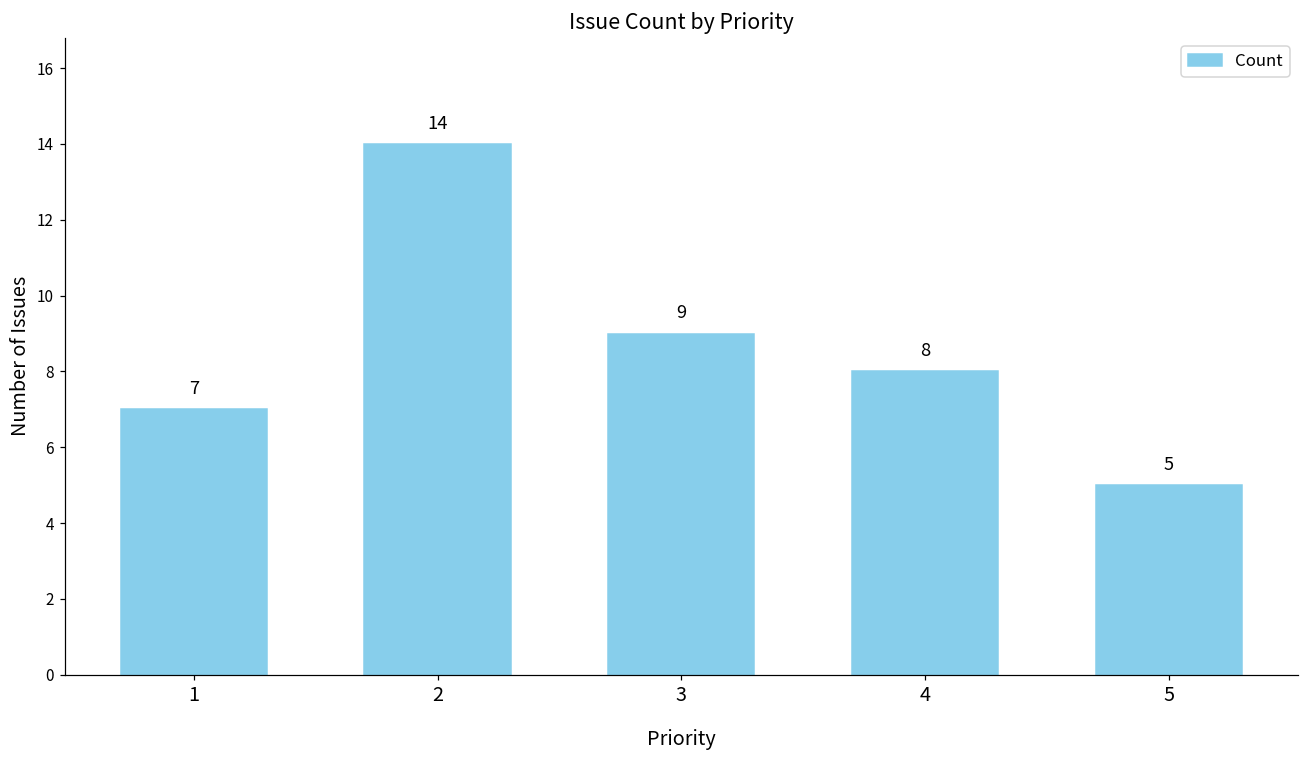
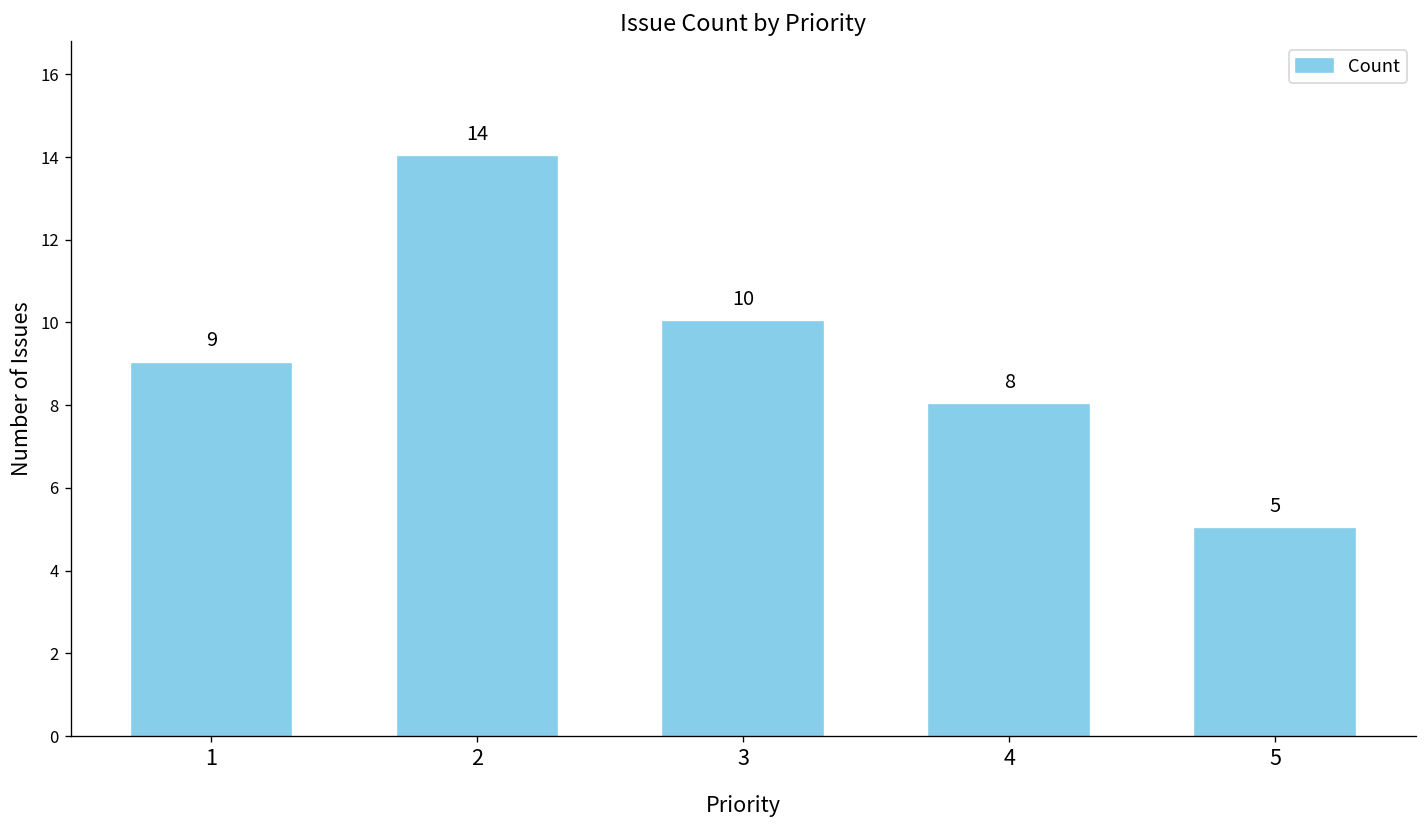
1: 7 -> 9
3: 9 -> 10
